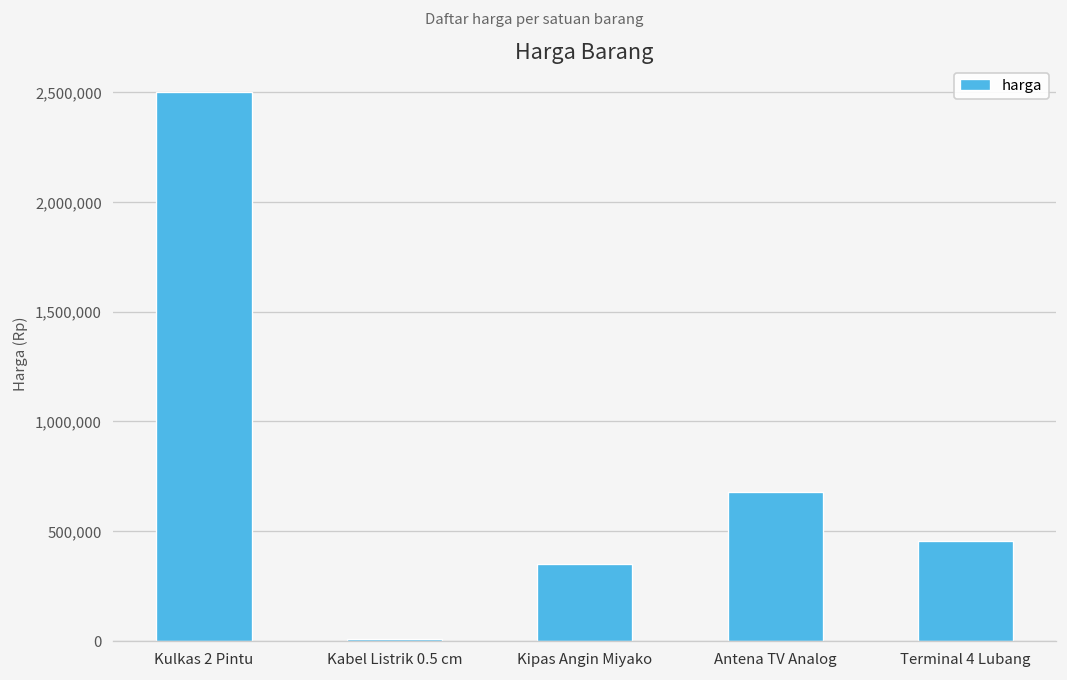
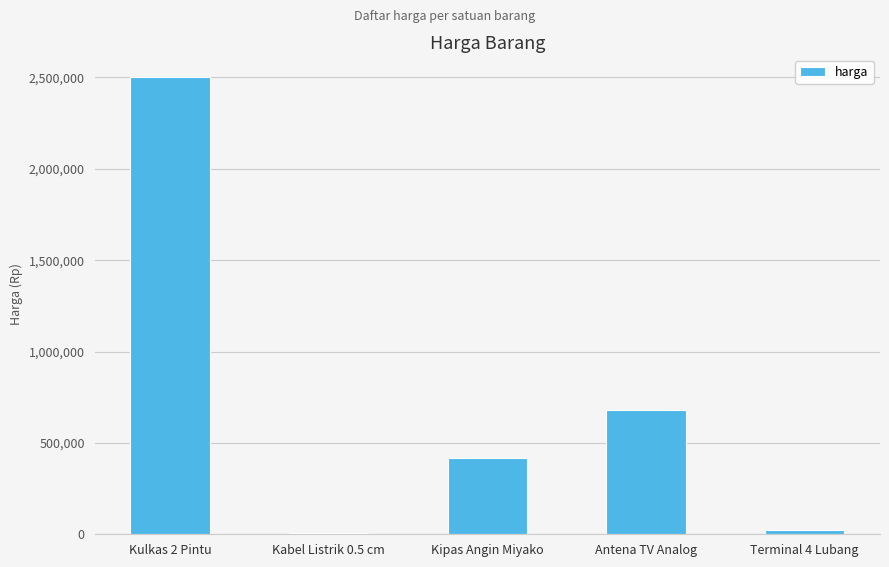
Kipas Angin Miyako: 350,000 -> 420,000
Terminal 4 Lubang: 460,000 -> 30,000
